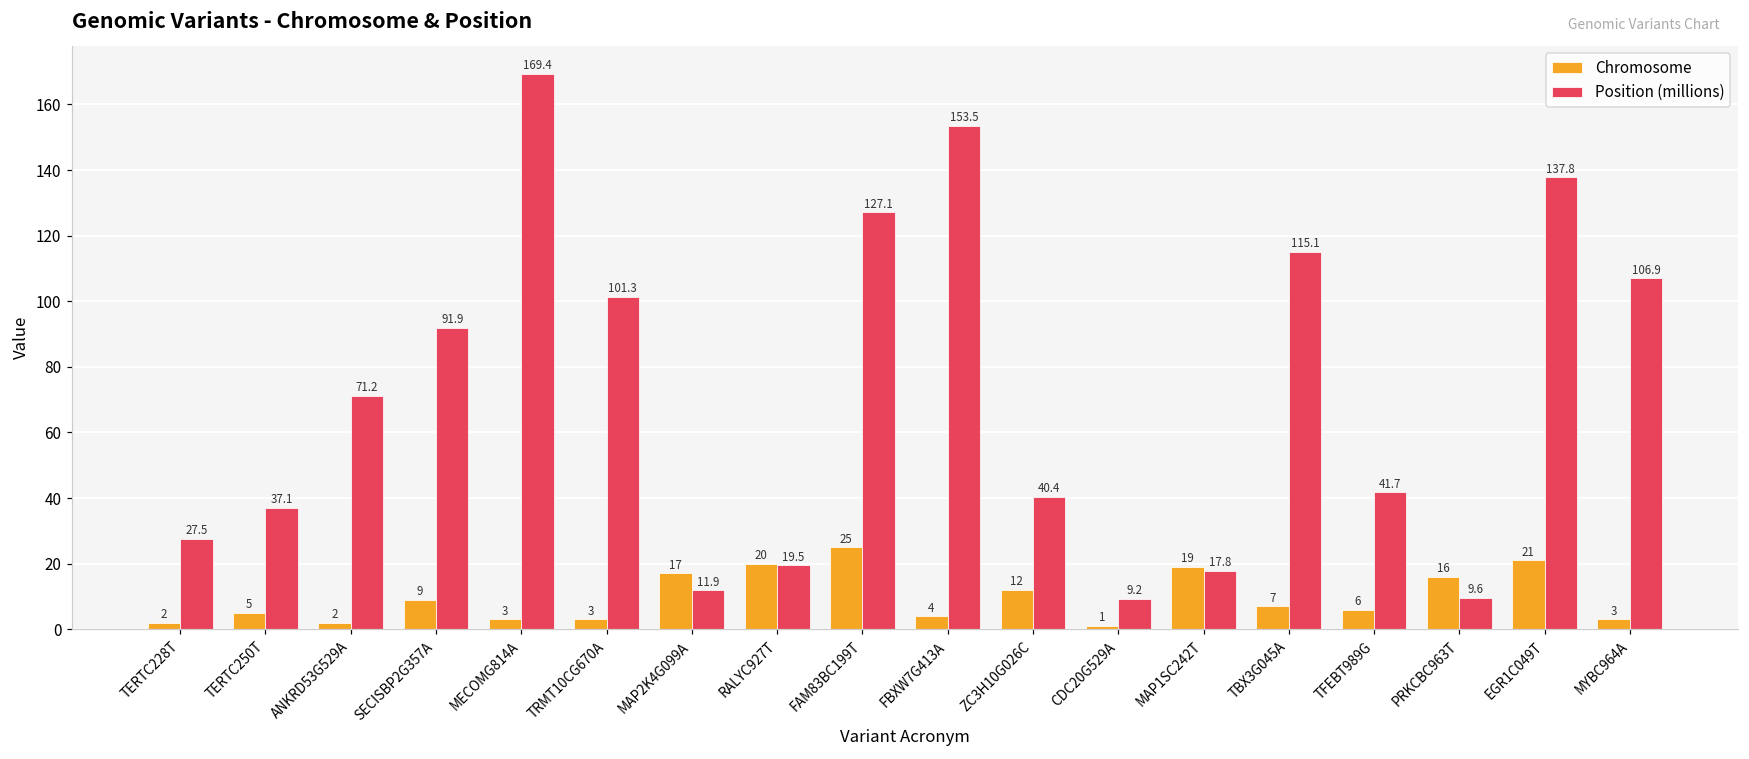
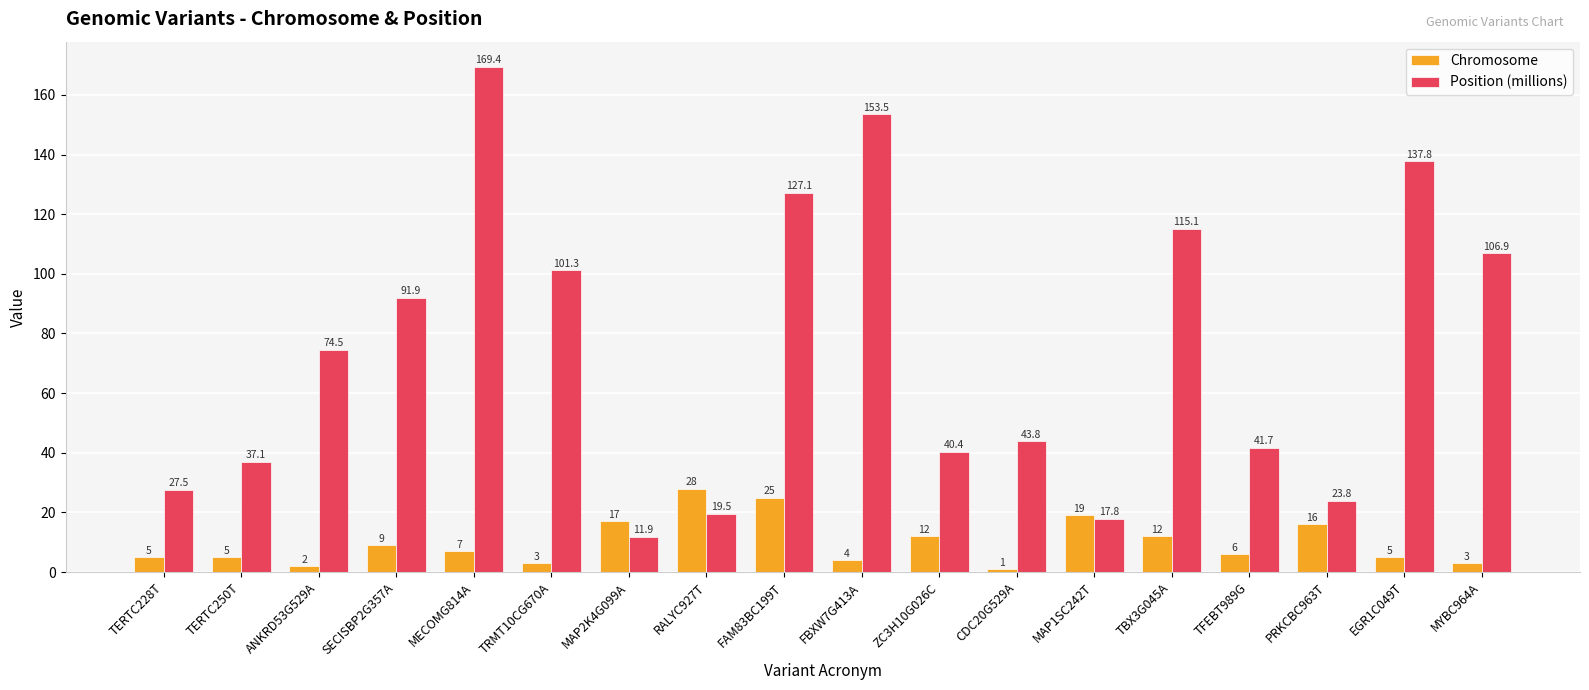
Chromosome, TERTC228T: 2 -> 5
Position (millions), ANKRD53G529A: 71.2 -> 74.5
Chromosome, MECOMG814A: 3 -> 7
Chromosome, RALYC927T: 20 -> 28
Position (millions), CDC20G529A: 9.2 -> 43.8
Chromosome, TBX3G045A: 7 -> 12
Position (millions), PRKCBC963T: 9.6 -> 23.8
Chromosome, EGR1C049T: 21 -> 5
